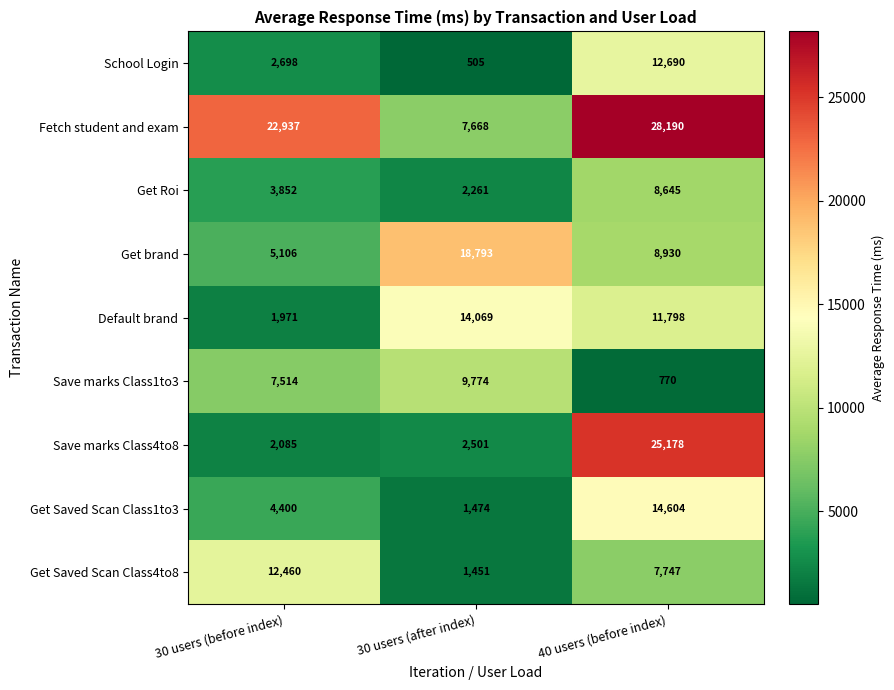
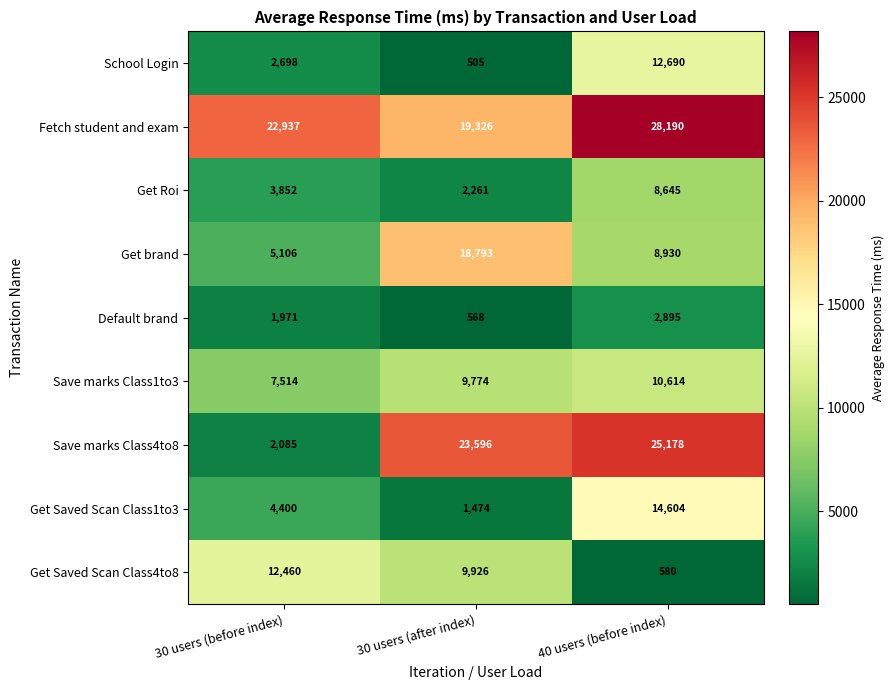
Fetch student and exam, 30 users (after index): 7,668 -> 19,326
Default brand, 30 users (after index): 14,069 -> 568
Default brand, 40 users (before index): 11,798 -> 2,895
Save marks Class1to3, 40 users (before index): 770 -> 10,614
Save marks Class4to8, 30 users (after index): 2,501 -> 23,596
Get Saved Scan Class4to8, 30 users (after index): 1,451 -> 9,926
Get Saved Scan Class4to8, 40 users (before index): 7,747 -> 580
